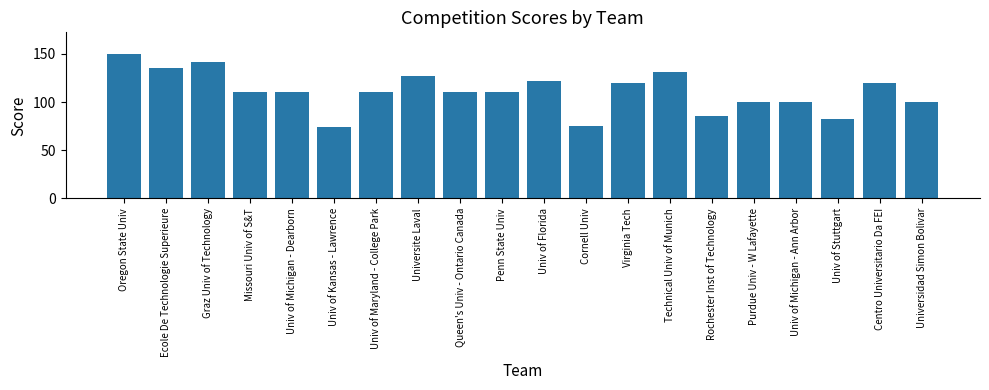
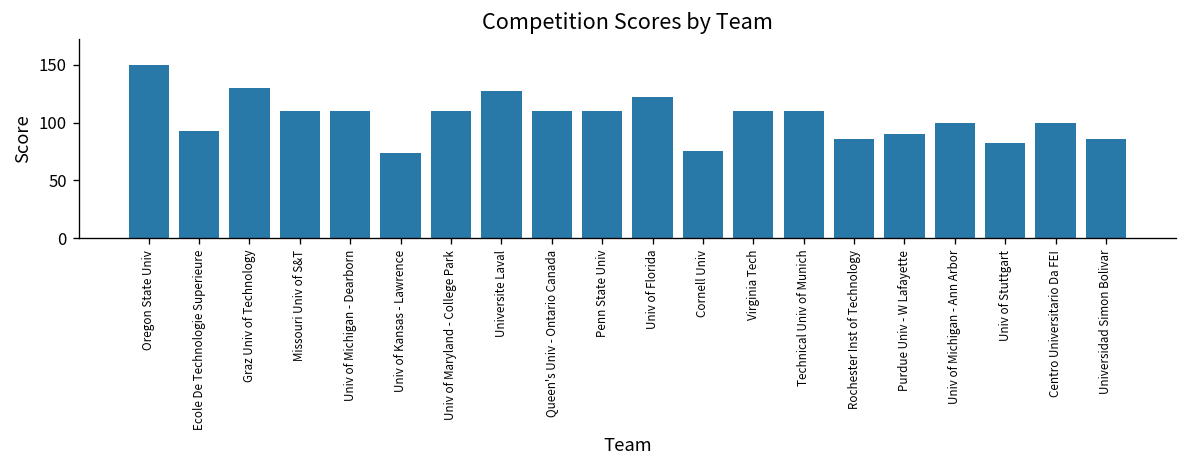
Ecole De Technologie Superieure: 140 -> 90
Graz Univ of Technology: 140 -> 130
Virginia Tech: 120 -> 110
Technical Univ of Munich: 130 -> 110
Purdue Univ - W Lafayette: 100 -> 90
Centro Universitario Da FEI: 120 -> 100
Universidad Simon Bolivar: 100 -> 90
